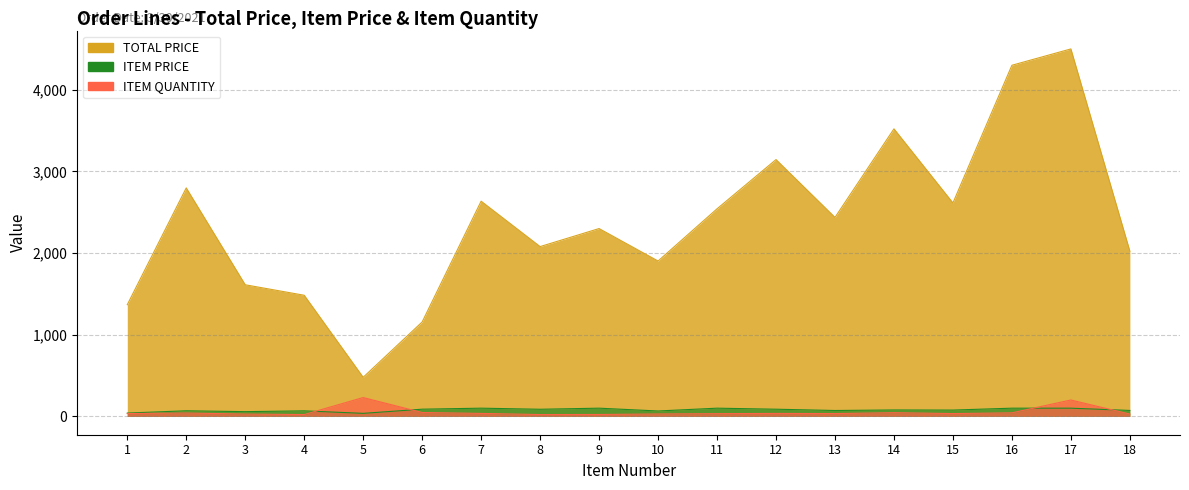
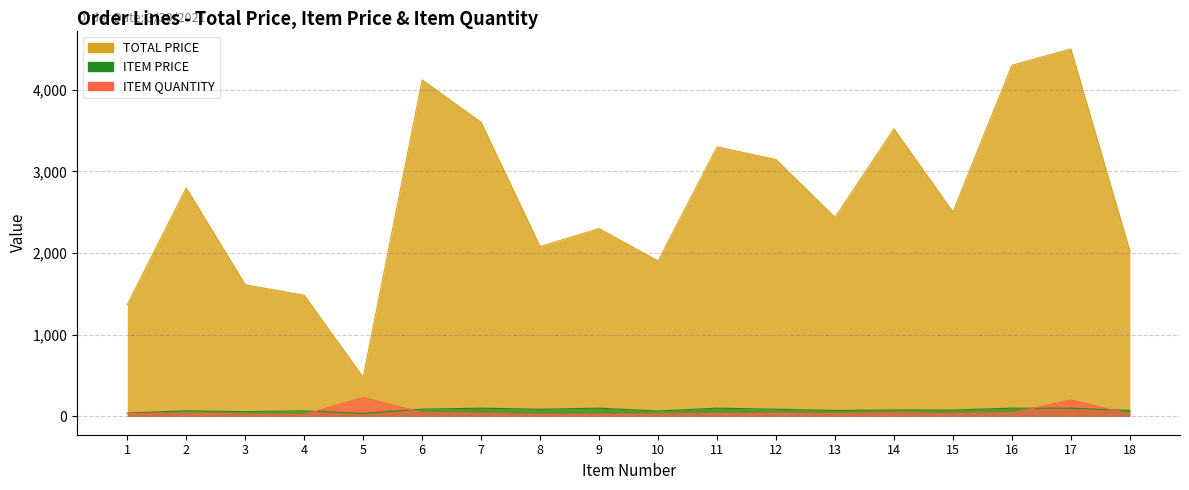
TOTAL PRICE, 6: 1,200 -> 4,100
TOTAL PRICE, 7: 2,600 -> 3,600
TOTAL PRICE, 11: 2,500 -> 3,300
TOTAL PRICE, 15: 2,600 -> 2,500
